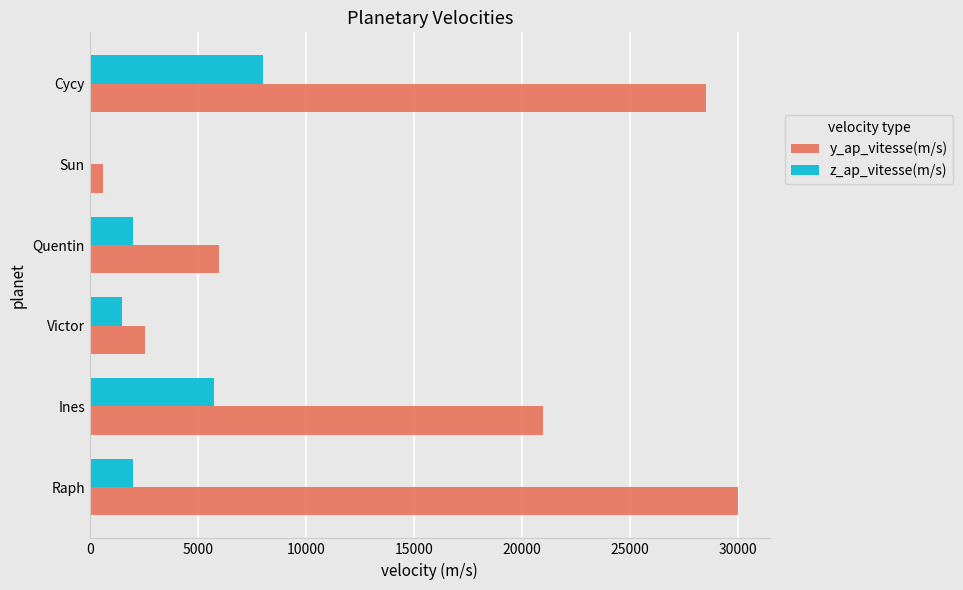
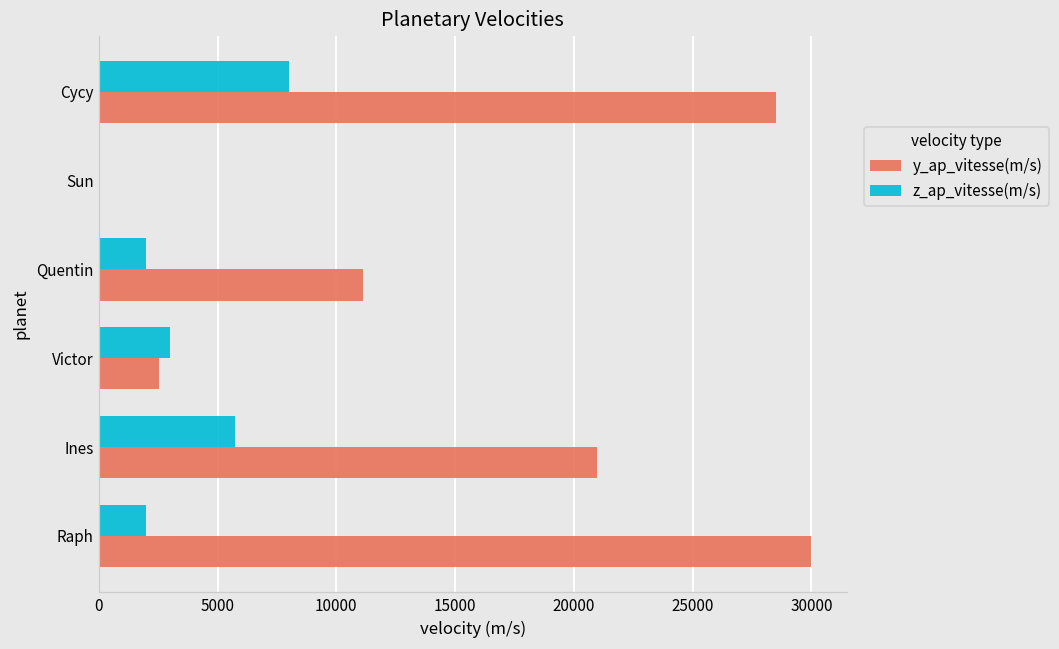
y_ap_vitesse(m/s), Sun: 600 -> 0
y_ap_vitesse(m/s), Quentin: 6000 -> 11100
z_ap_vitesse(m/s), Victor: 1500 -> 3000
